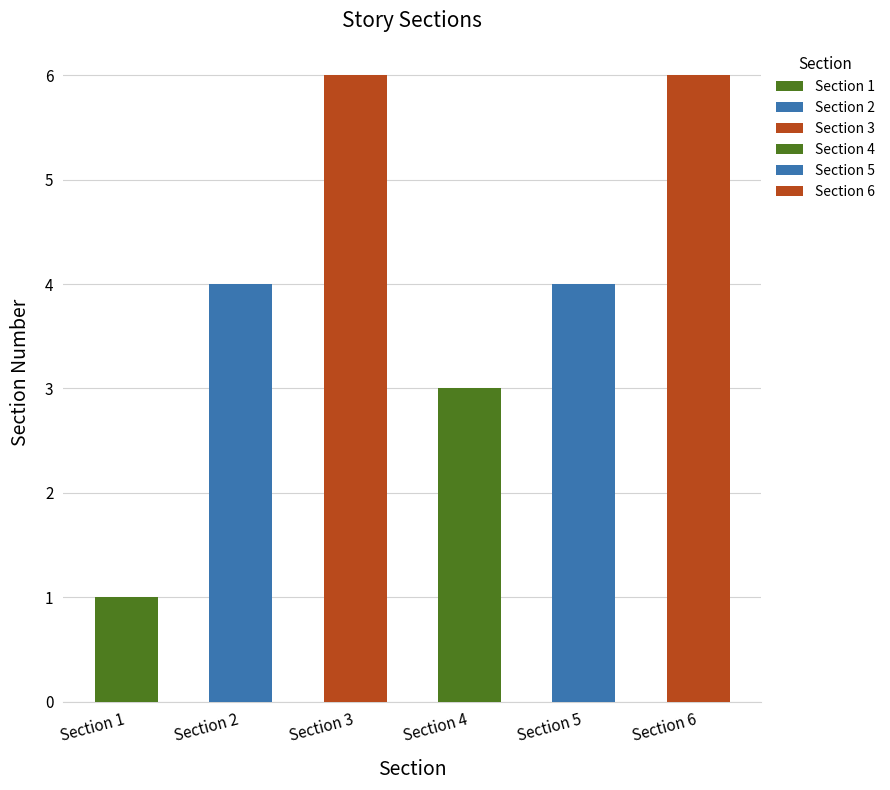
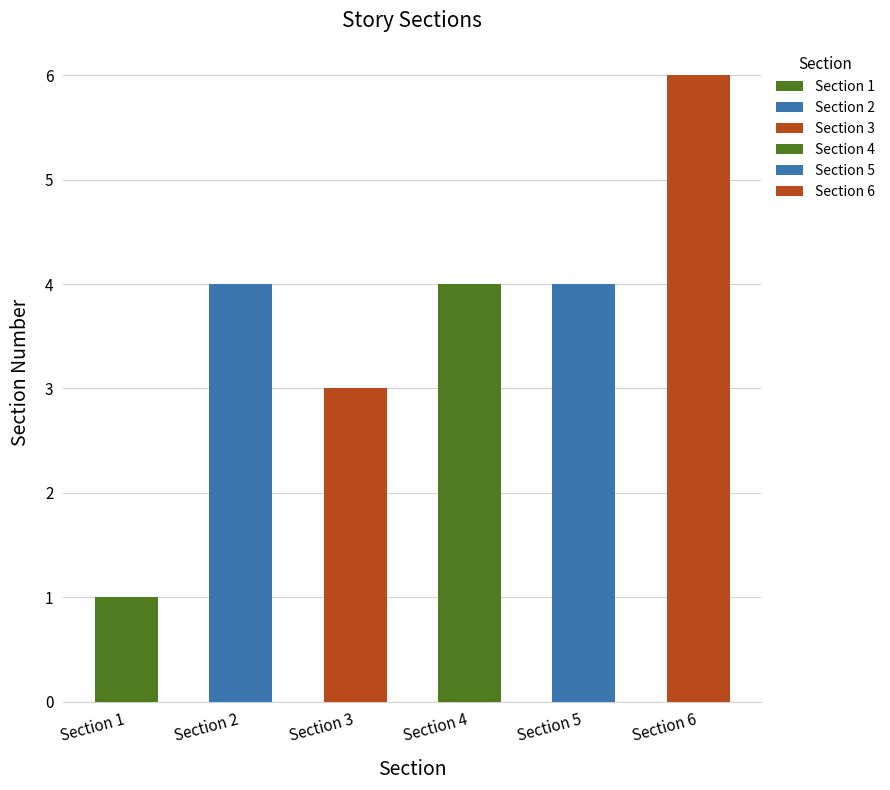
Section 3: 6 -> 3
Section 4: 3 -> 4
